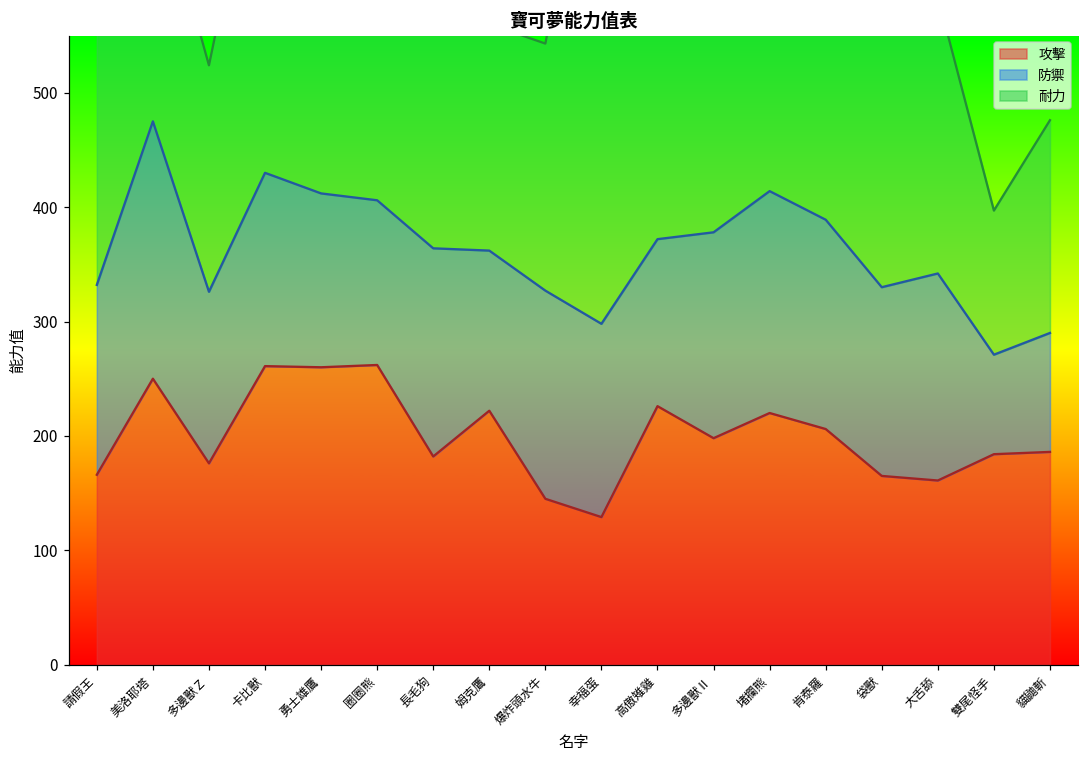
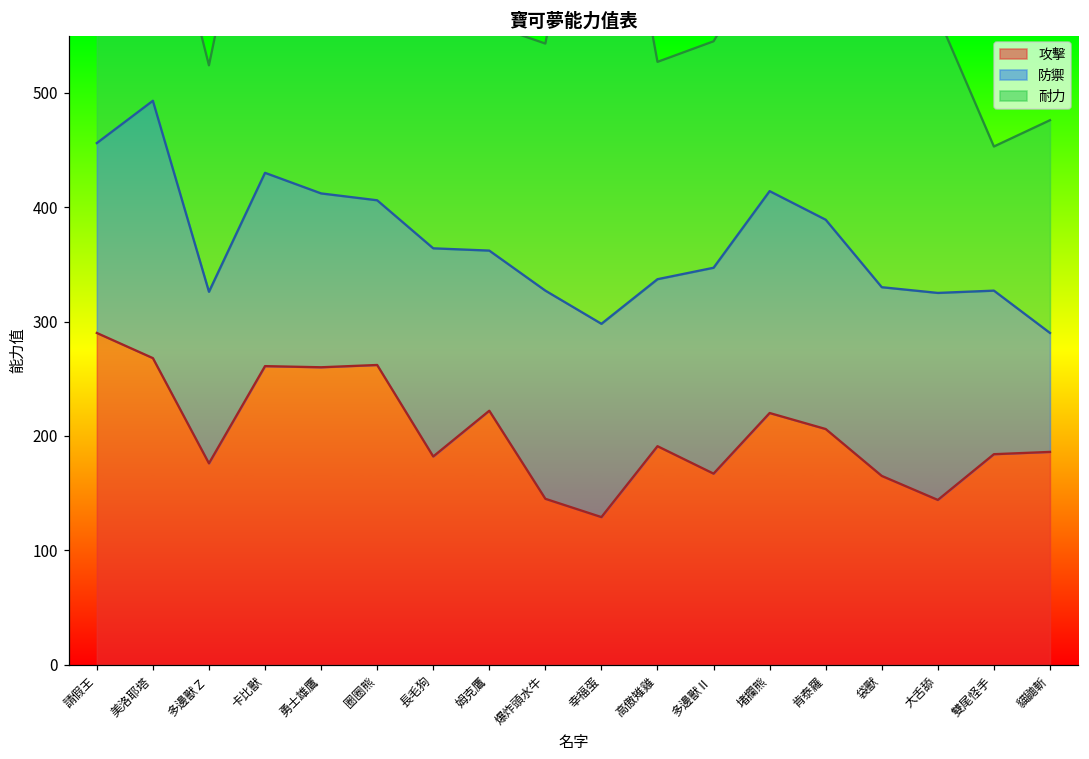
攻擊, 請假王: 166 -> 290
攻擊, 美洛耶塔: 250 -> 268
攻擊, 高傲雉雞: 226 -> 191
攻擊, 多邊獸Ⅱ: 198 -> 167
攻擊, 大舌舔: 161 -> 144
防禦, 雙尾怪手: 87 -> 143
